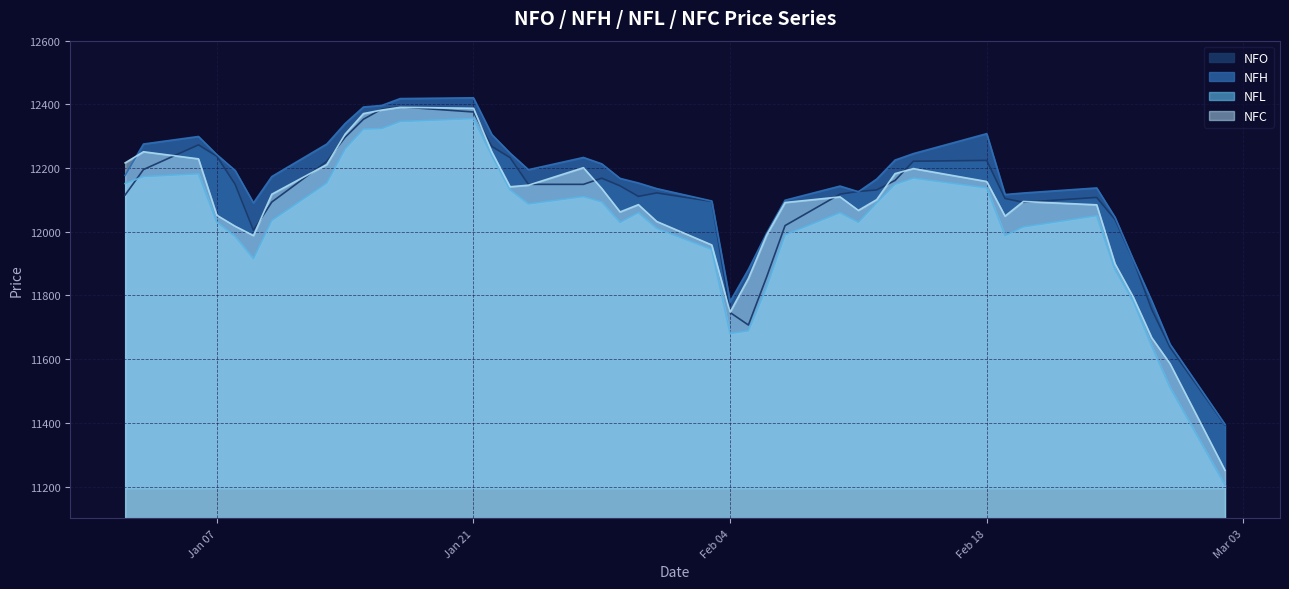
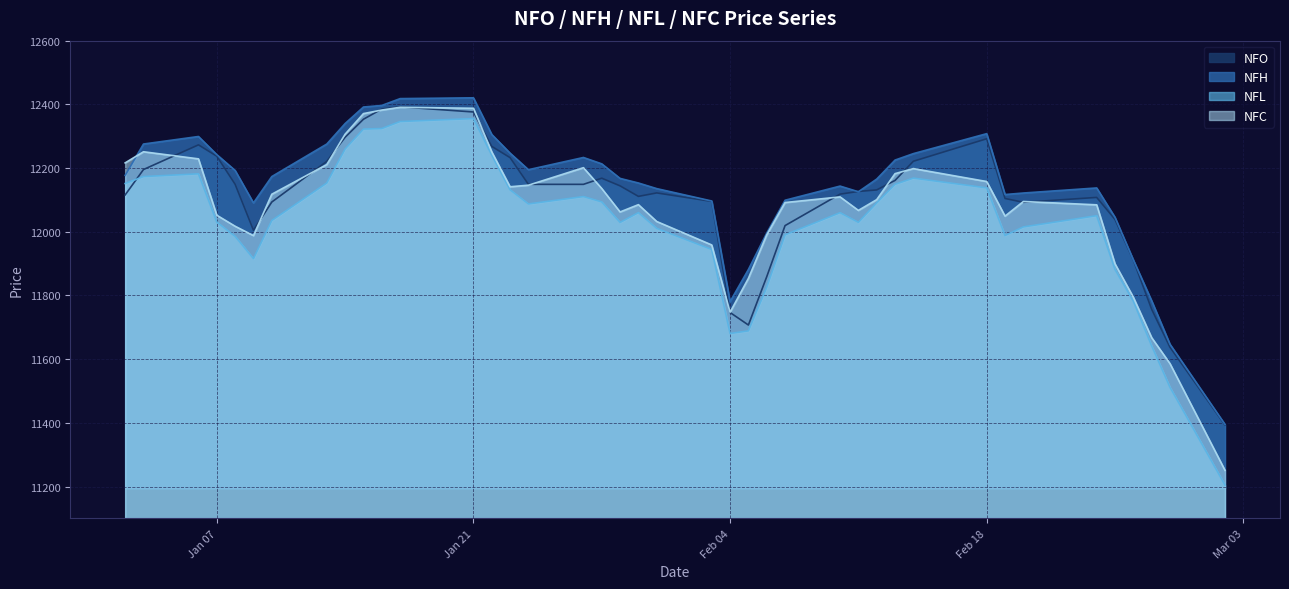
NFO, Feb 18: 12220 -> 12290
